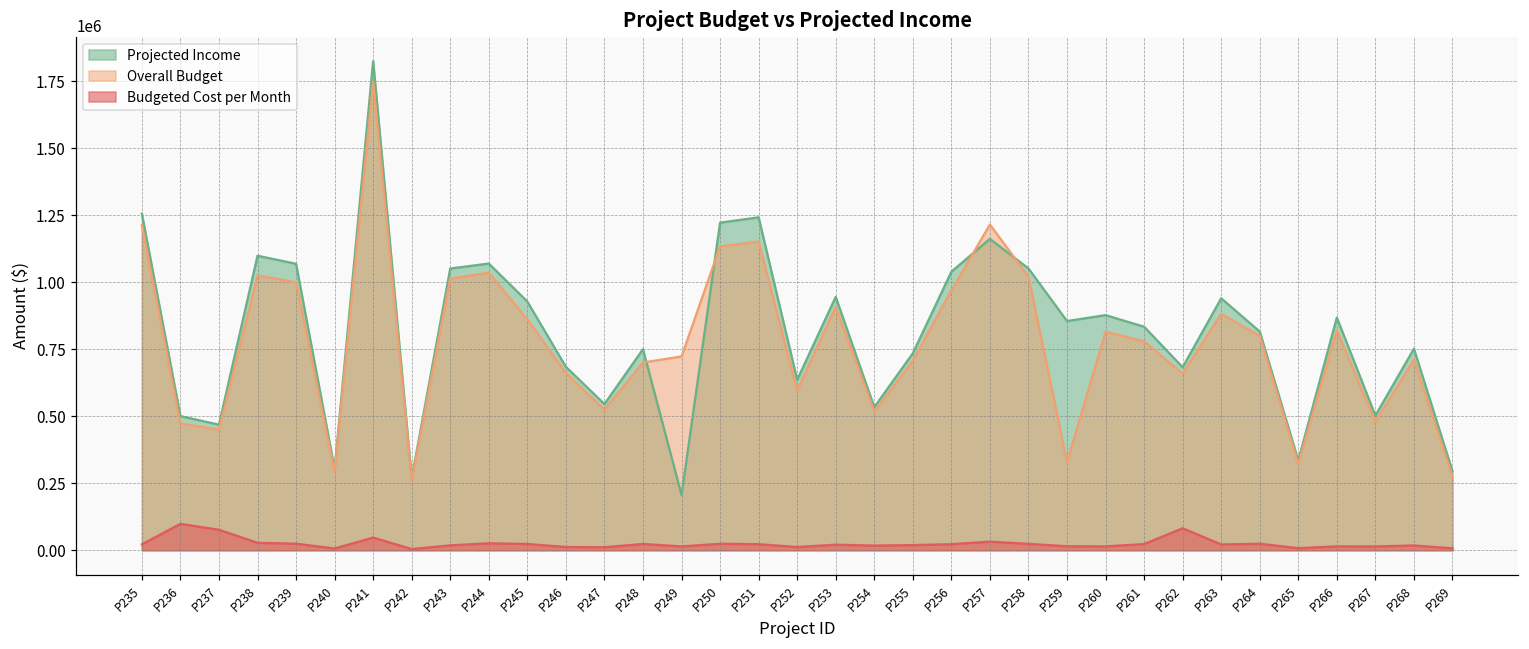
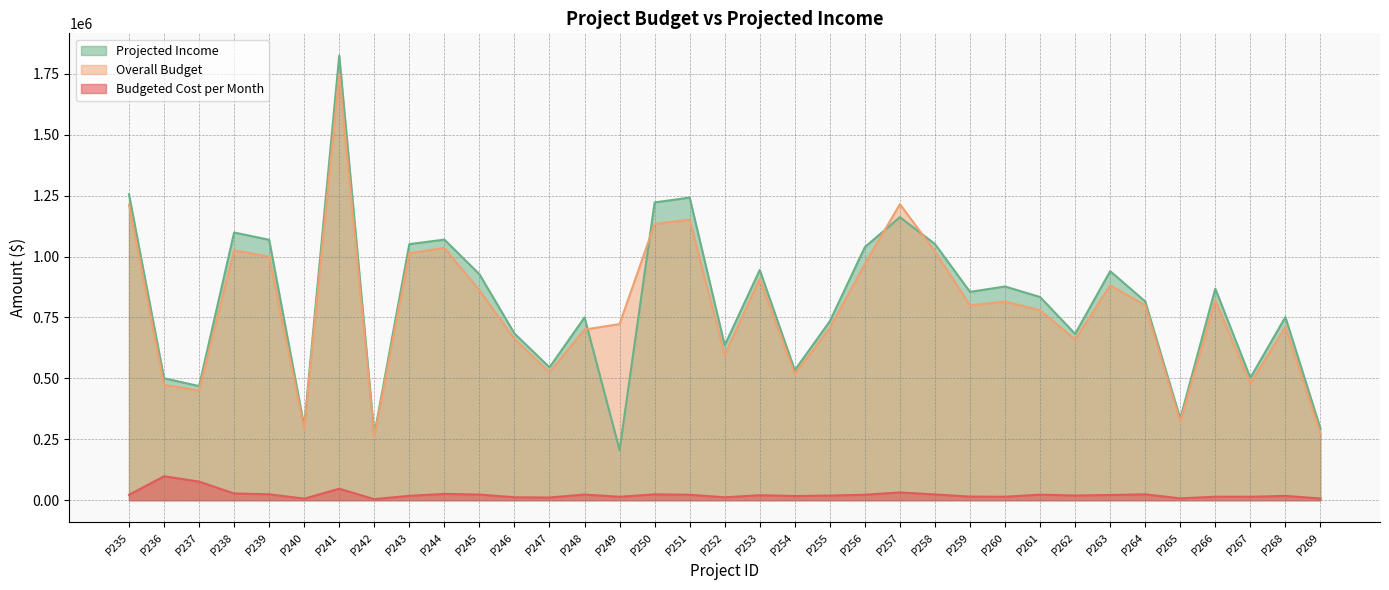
Overall Budget, P259: 330000 -> 800000
Budgeted Cost per Month, P262: 80000 -> 20000
